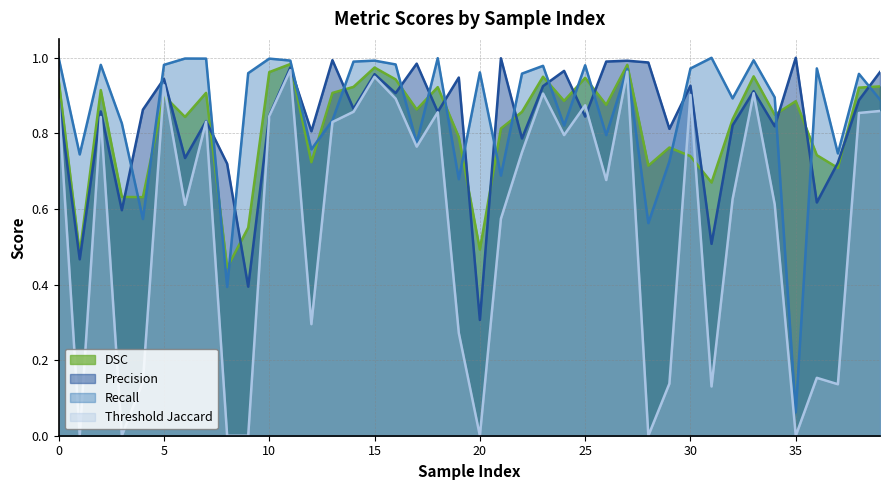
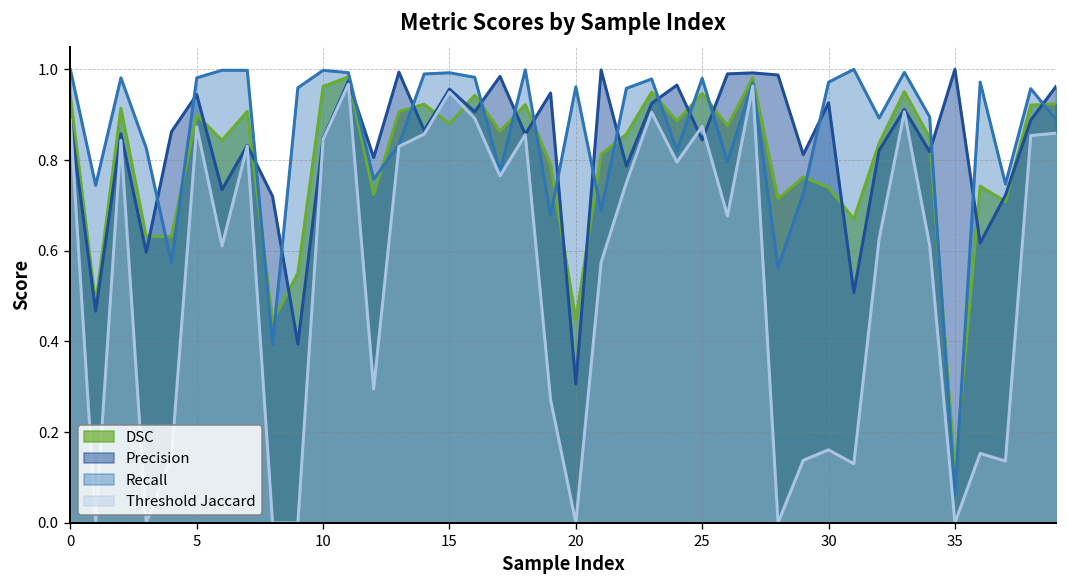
Threshold Jaccard, 5: 0.93 -> 0.87
DSC, 15: 0.97 -> 0.88
DSC, 20: 0.49 -> 0.45
Threshold Jaccard, 30: 0.90 -> 0.16
DSC, 35: 0.89 -> 0.12
